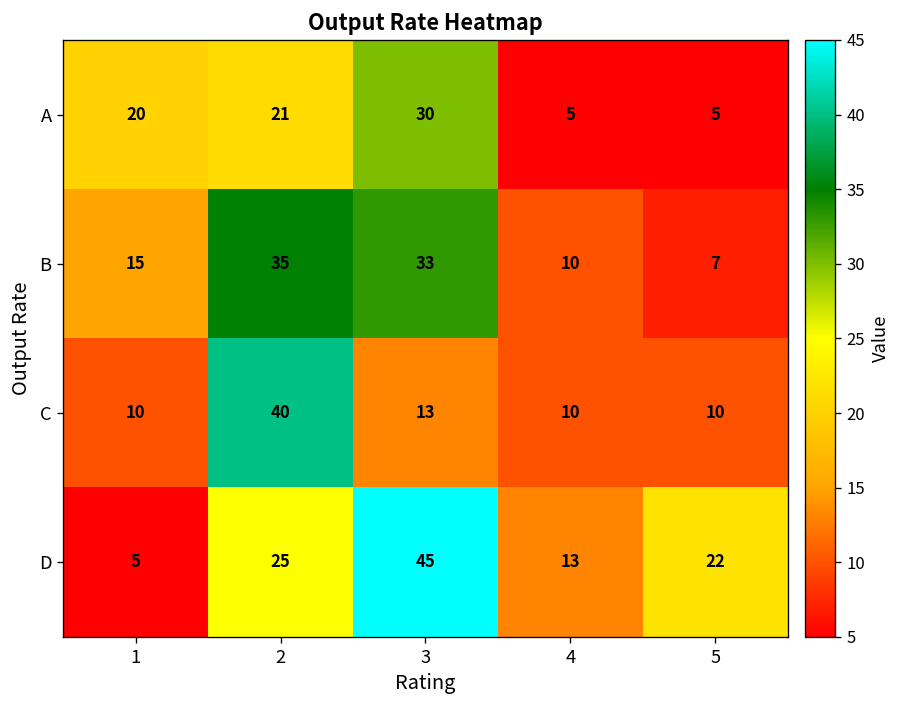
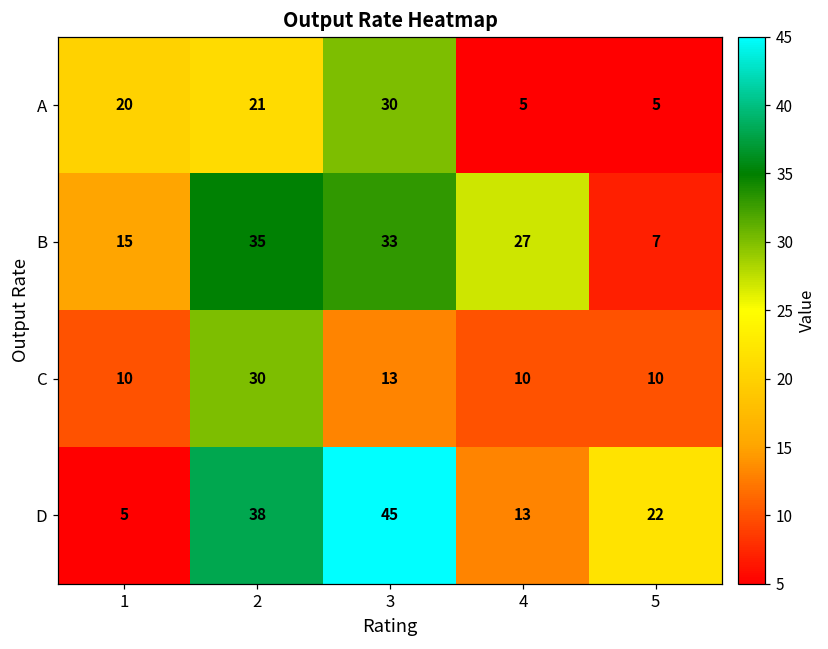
B, 4: 10 -> 27
C, 2: 40 -> 30
D, 2: 25 -> 38
